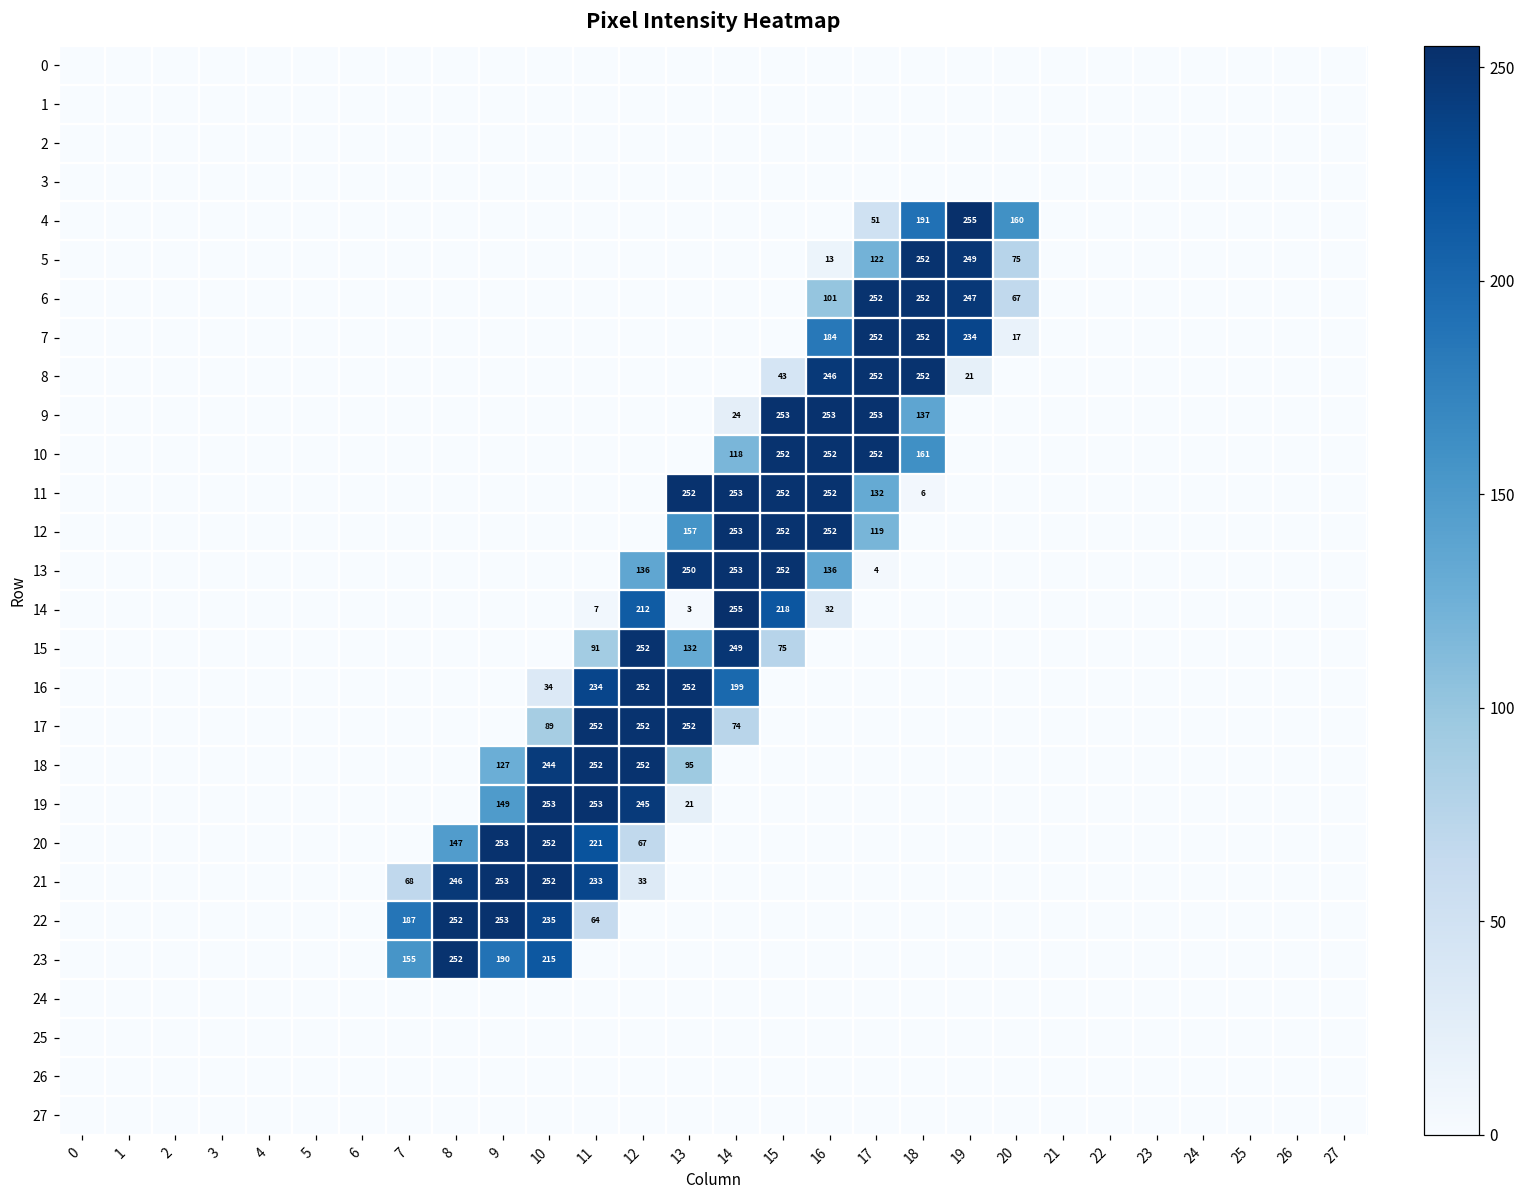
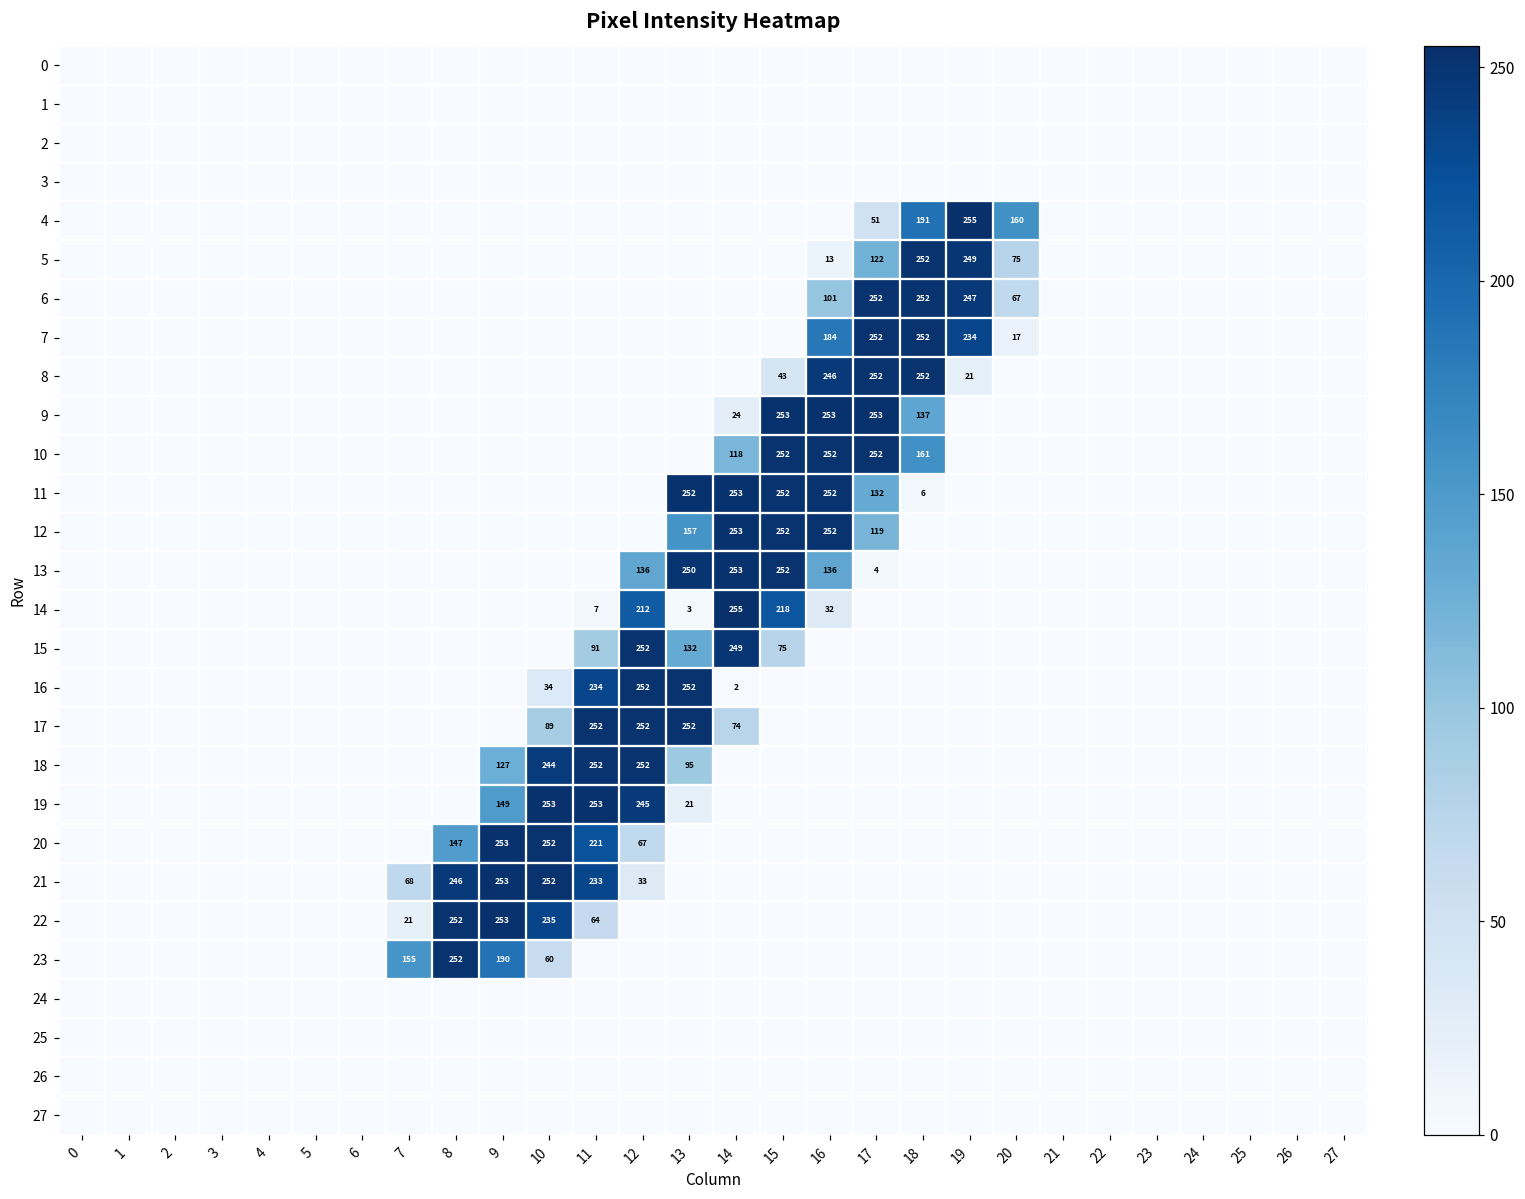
16, 14: 199 -> 2
22, 7: 187 -> 21
23, 10: 215 -> 60
